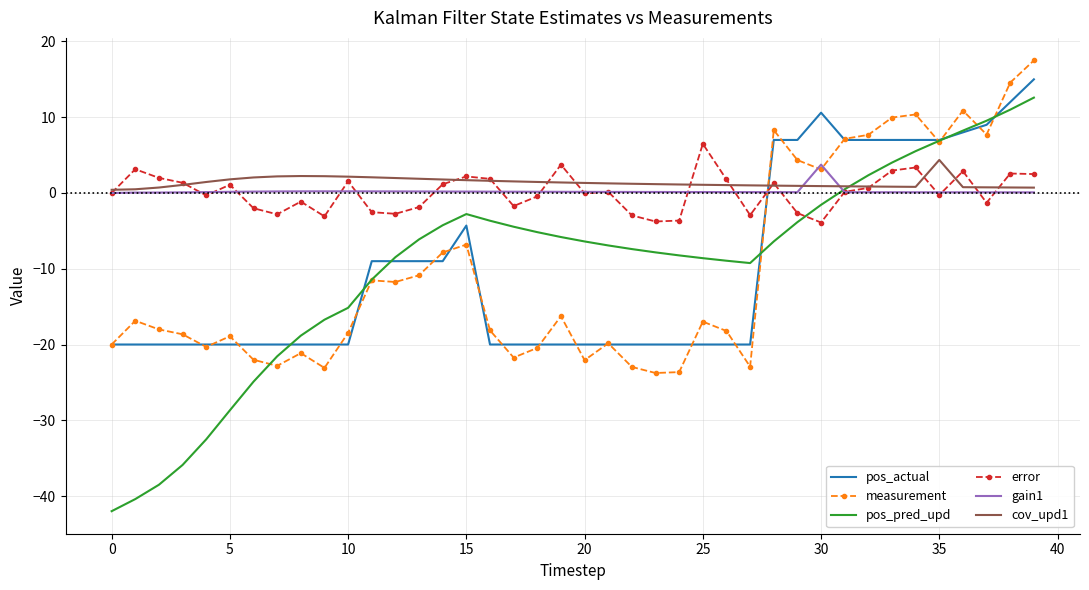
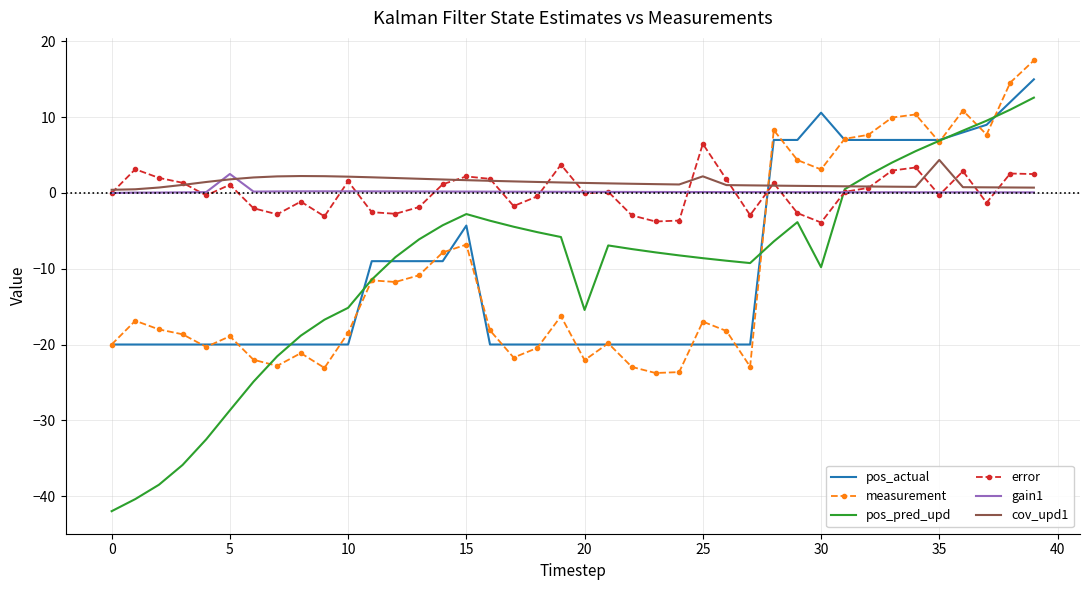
gain1, 5: 0 -> 3
pos_pred_upd, 20: -6 -> -15
cov_upd1, 25: 1 -> 2
pos_pred_upd, 30: -2 -> -10
gain1, 30: 4 -> 0
